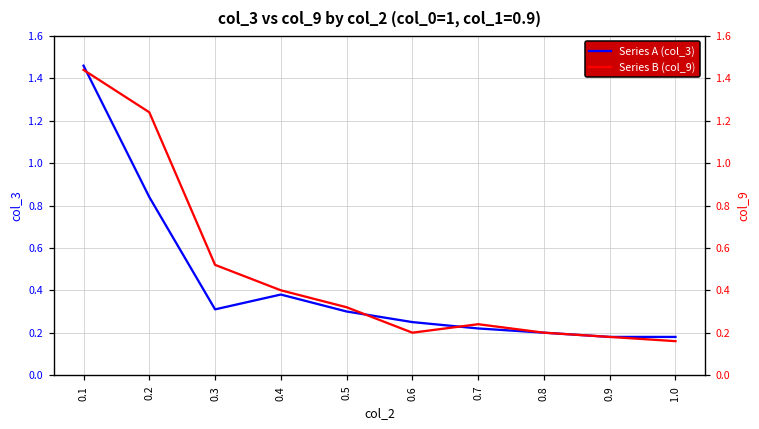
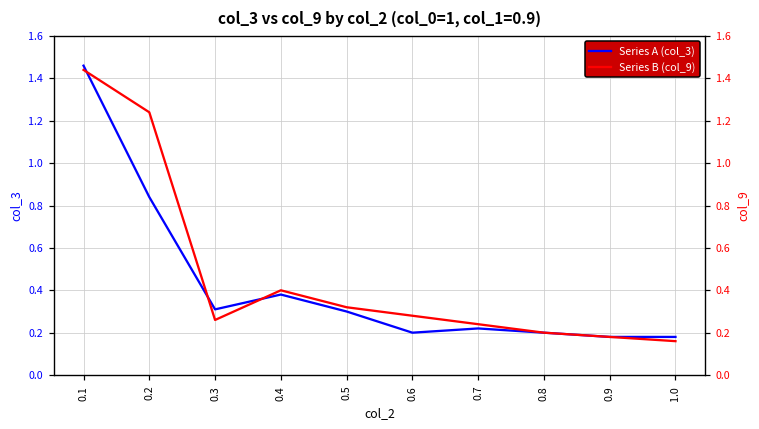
Series A (col_3), 0.6: 0.25 -> 0.20
Series B (col_9), 0.3: 0.52 -> 0.26
Series B (col_9), 0.6: 0.20 -> 0.28
